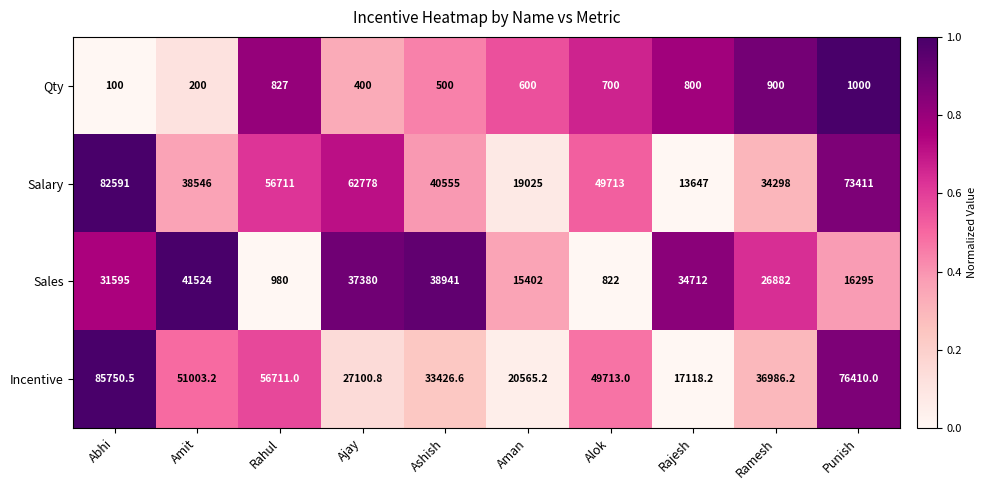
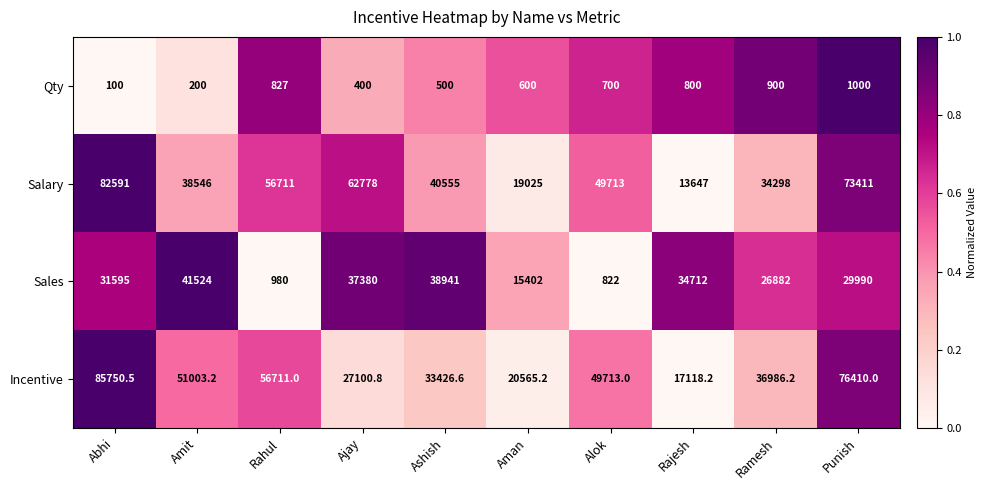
Sales, Punish: 16295 -> 29990
